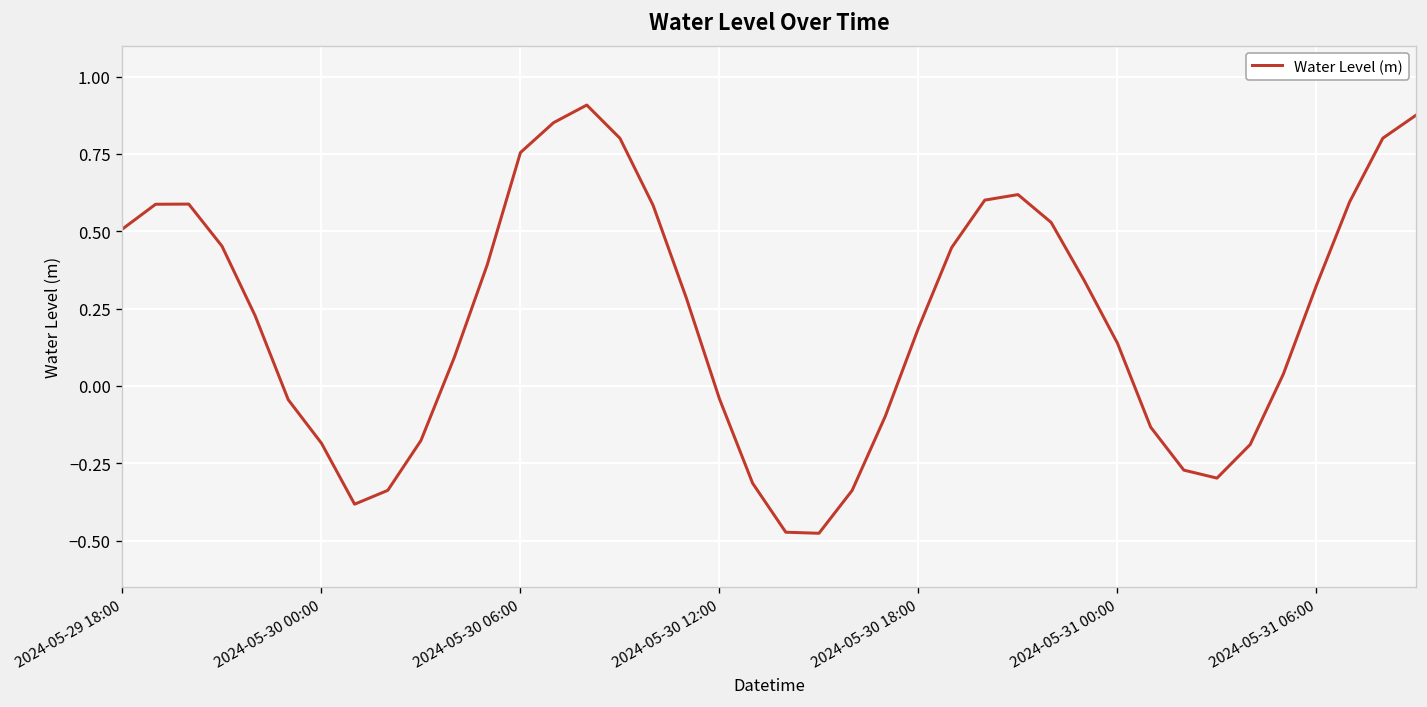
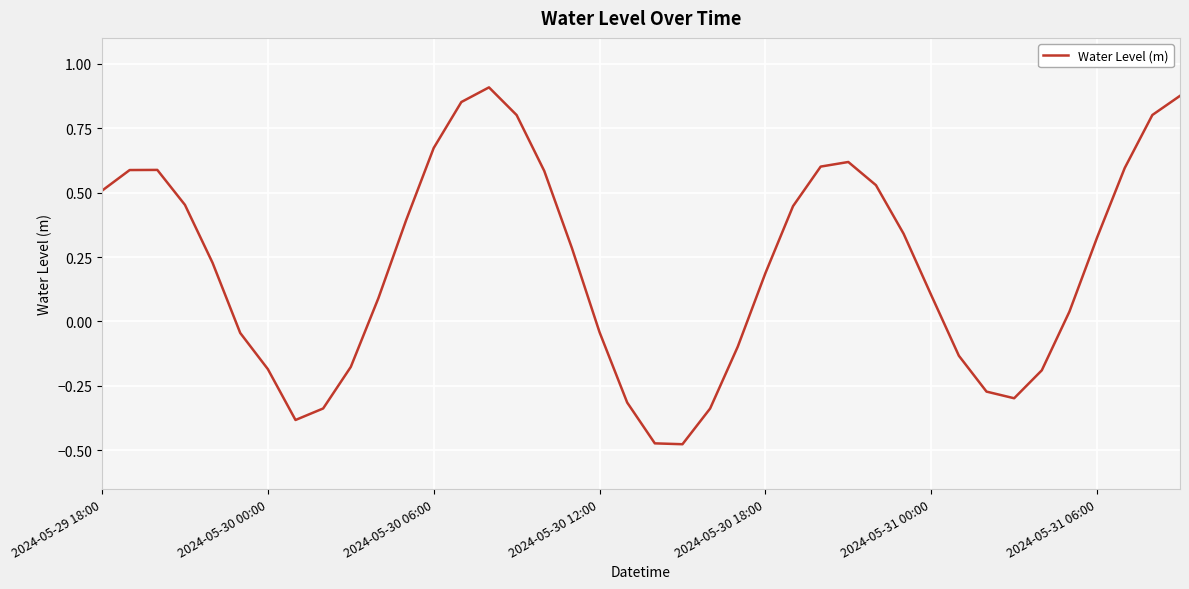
2024-05-30 06:00: 0.75 -> 0.67
2024-05-31 00:00: 0.14 -> 0.10
